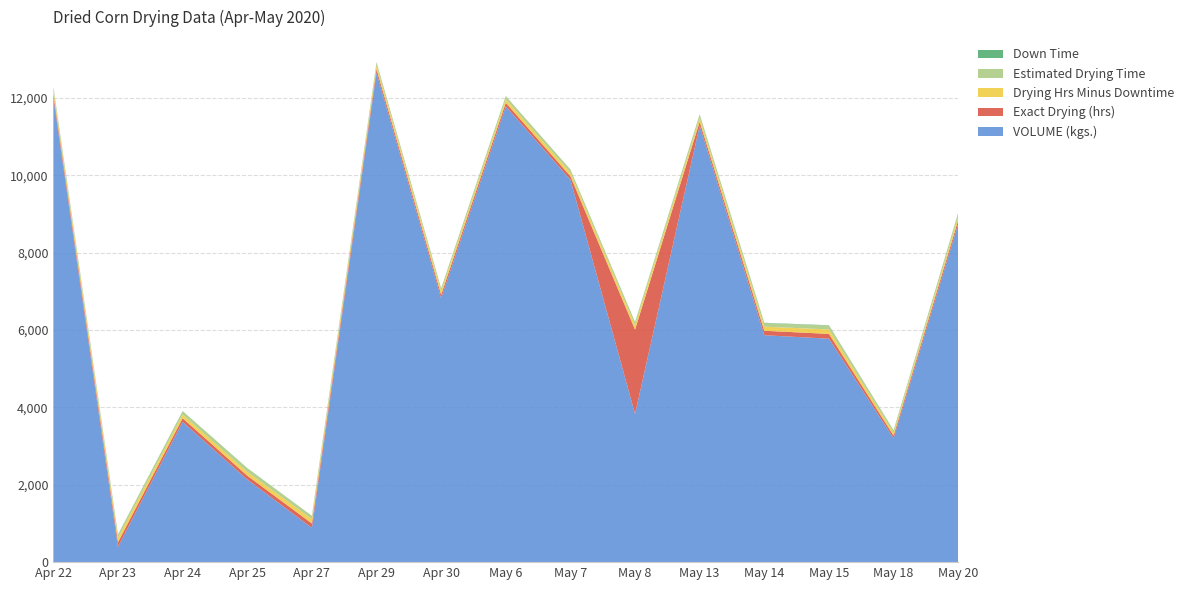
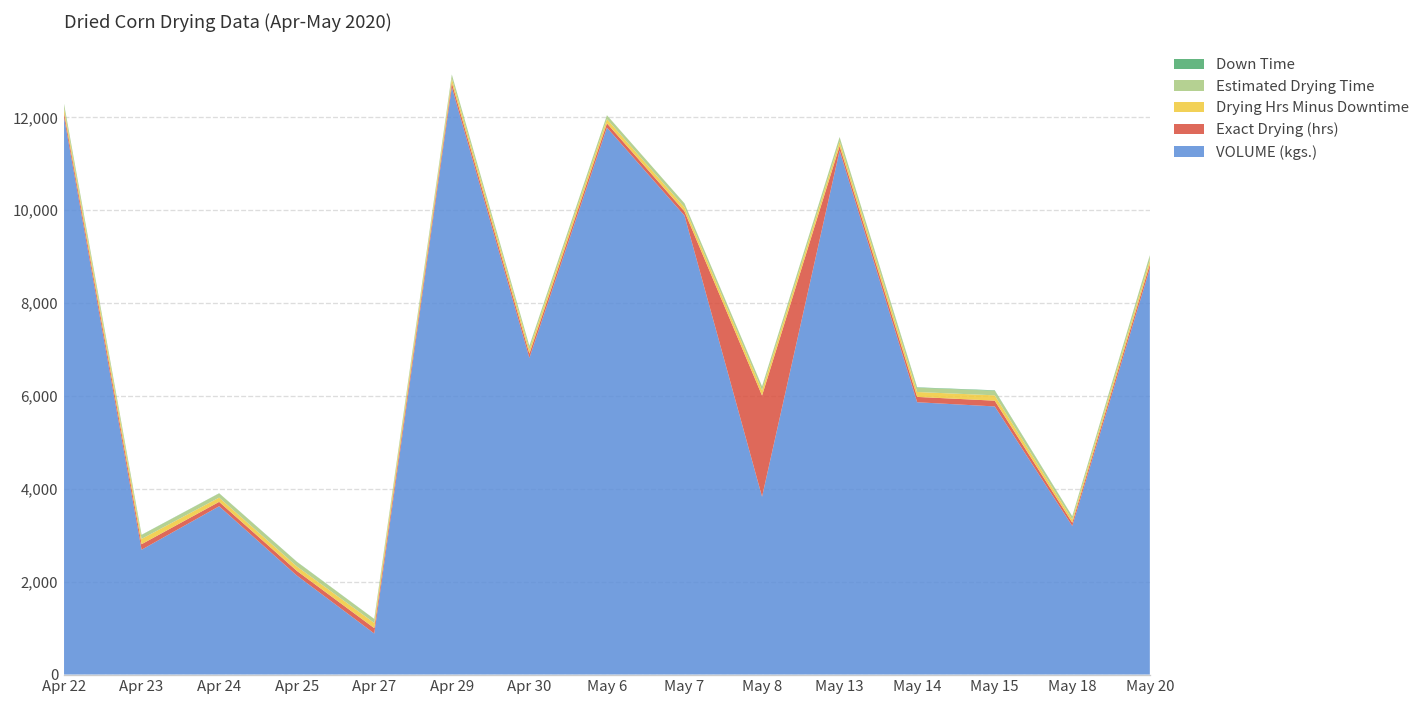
VOLUME (kgs.), Apr 23: 400 -> 2,700
